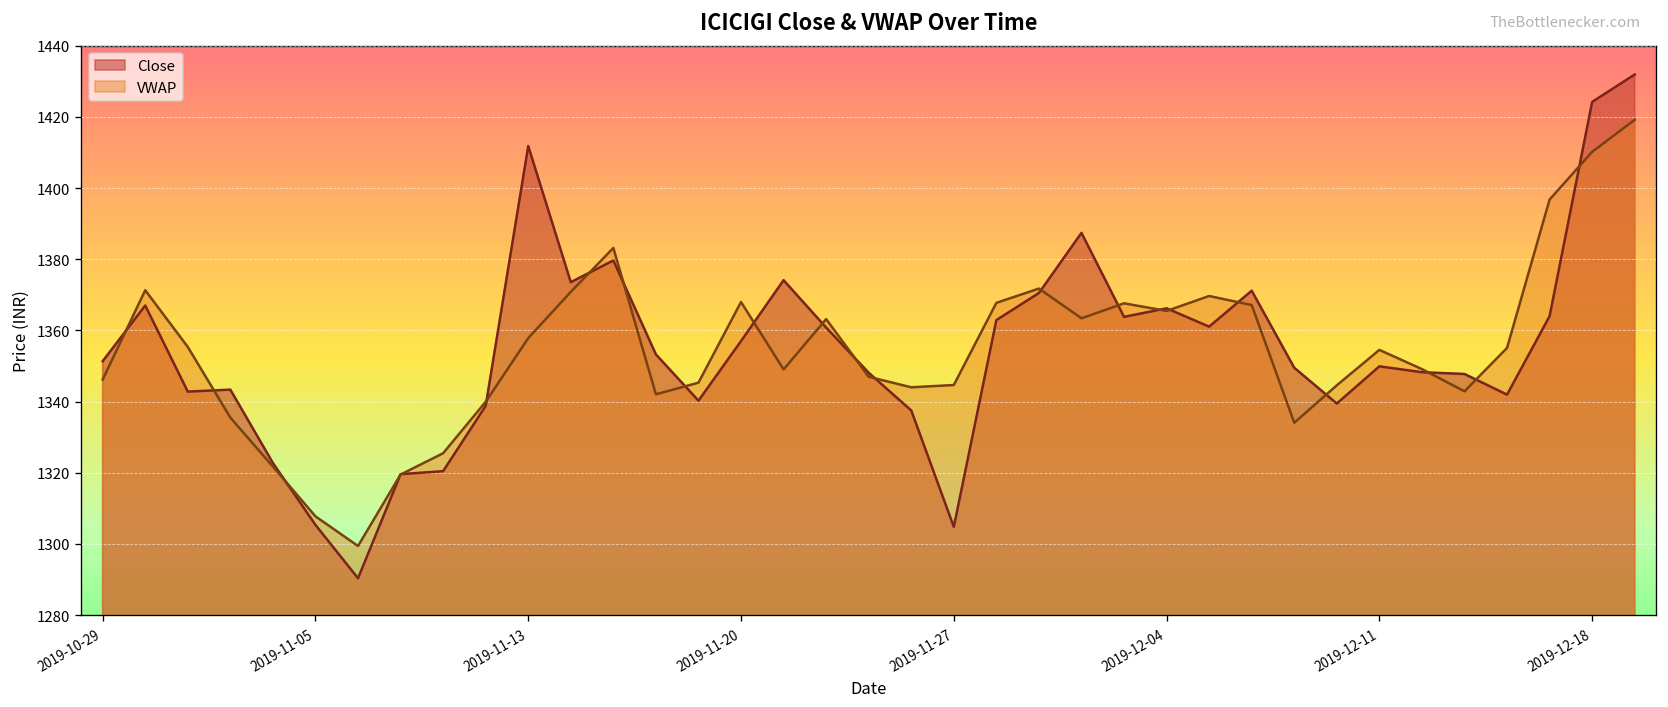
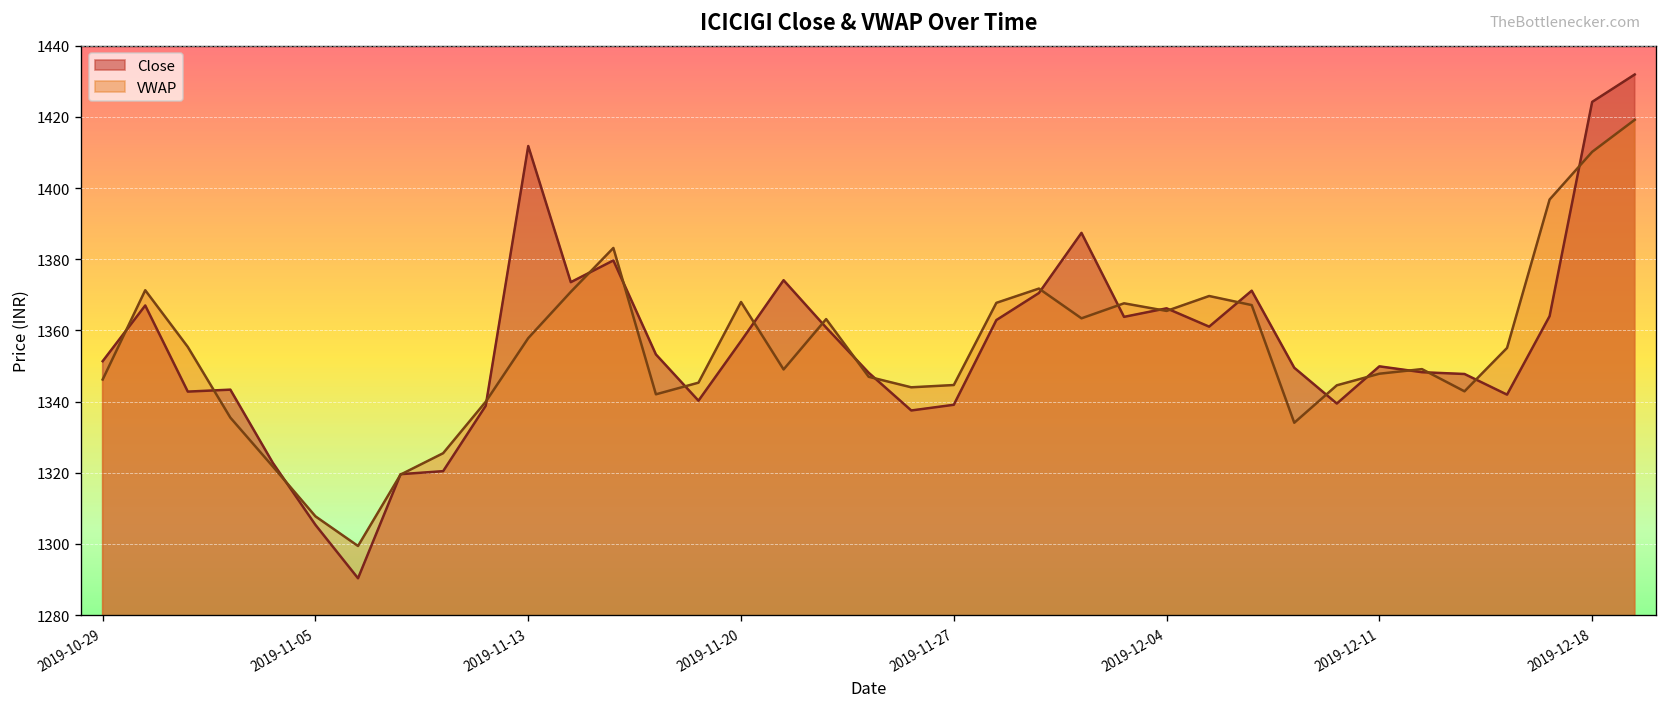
Close, 2019-11-27: 1305 -> 1339
VWAP, 2019-12-11: 1355 -> 1348
